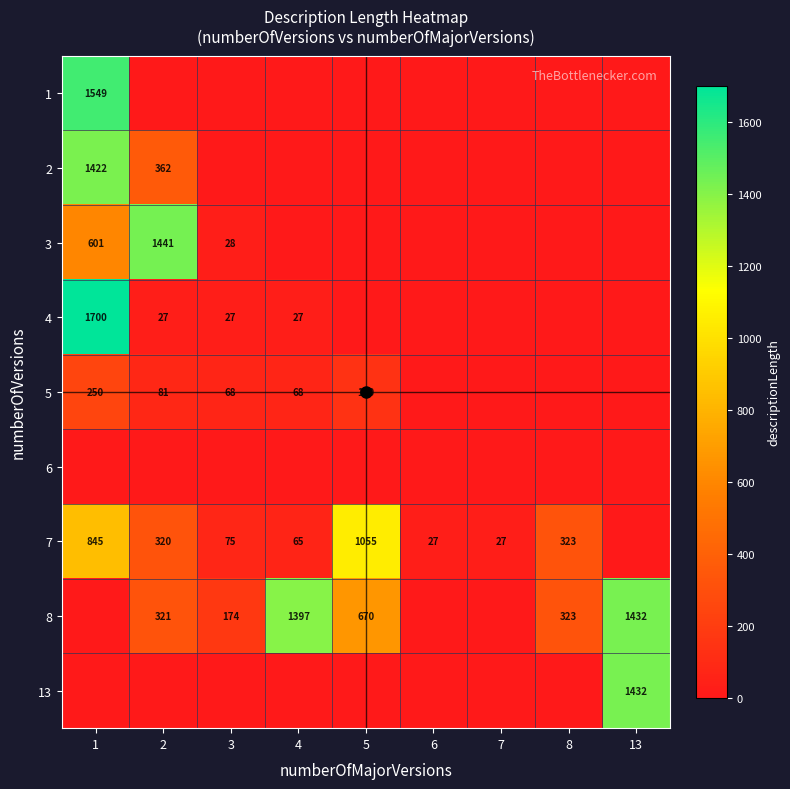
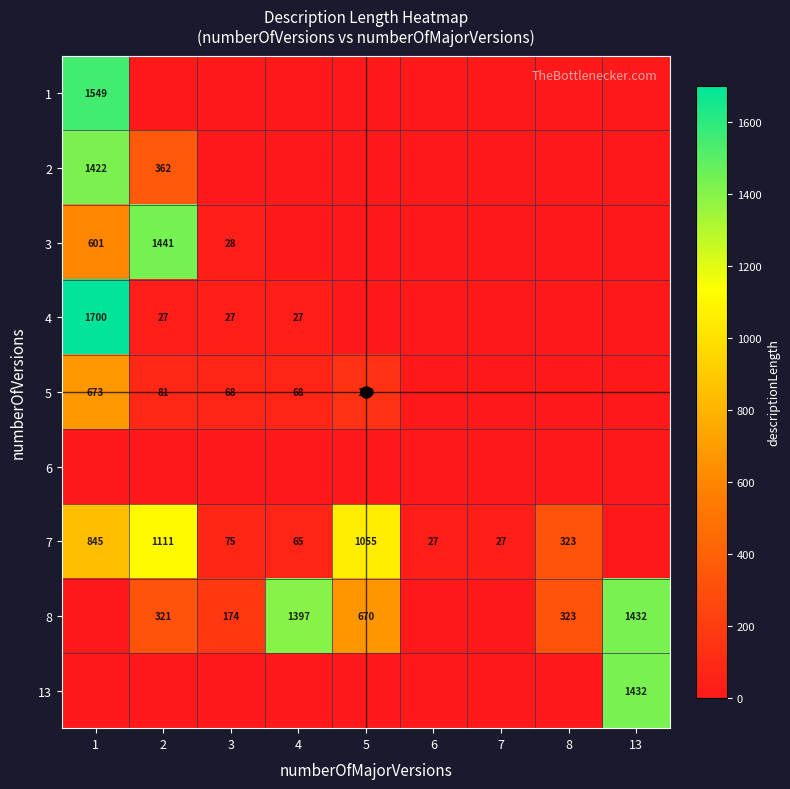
5, 1: 250 -> 673
7, 2: 320 -> 1111
